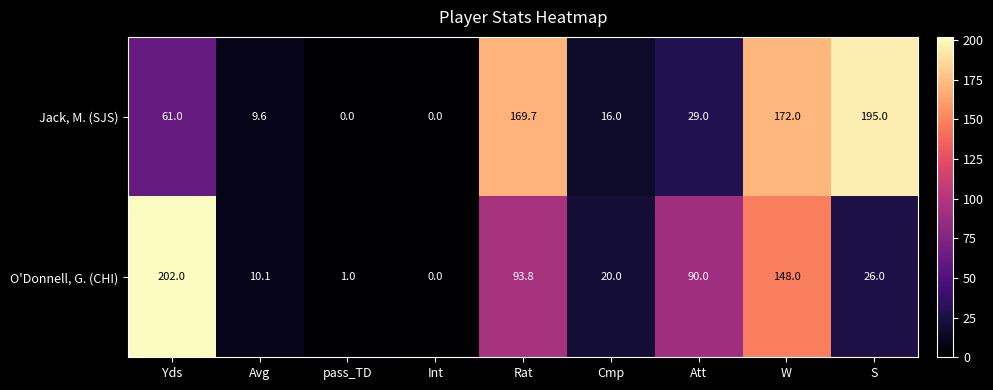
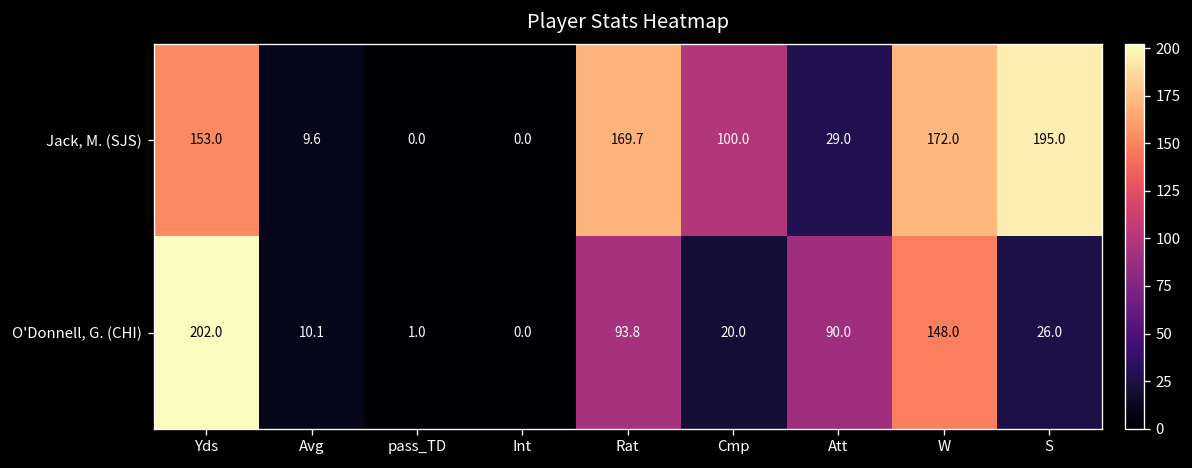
Jack, M. (SJS), Yds: 61.0 -> 153.0
Jack, M. (SJS), Cmp: 16.0 -> 100.0
